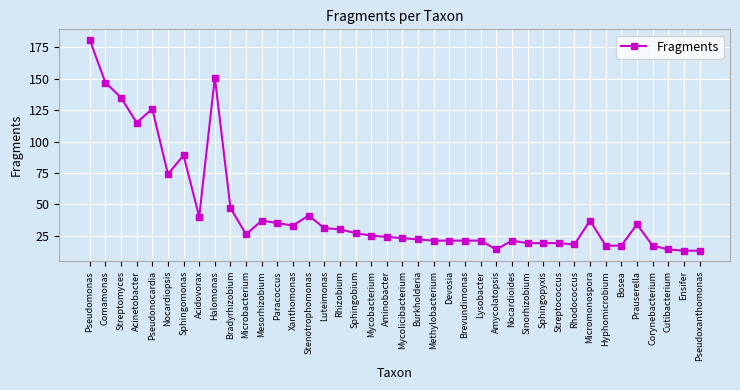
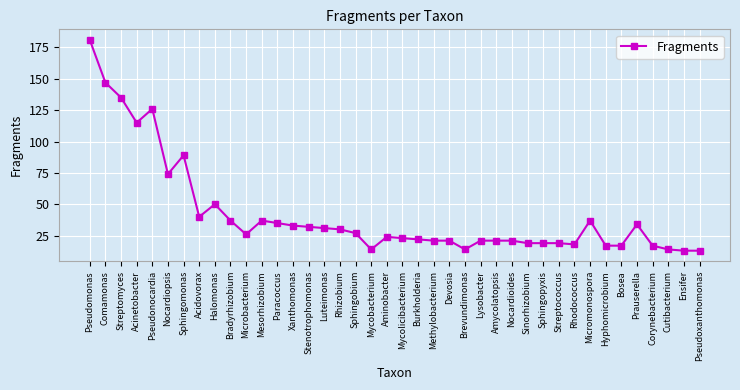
Halomonas: 151 -> 50
Bradyrhizobium: 47 -> 37
Stenotrophomonas: 41 -> 32
Mycobacterium: 25 -> 14
Brevundimonas: 21 -> 14
Amycolatopsis: 14 -> 21
